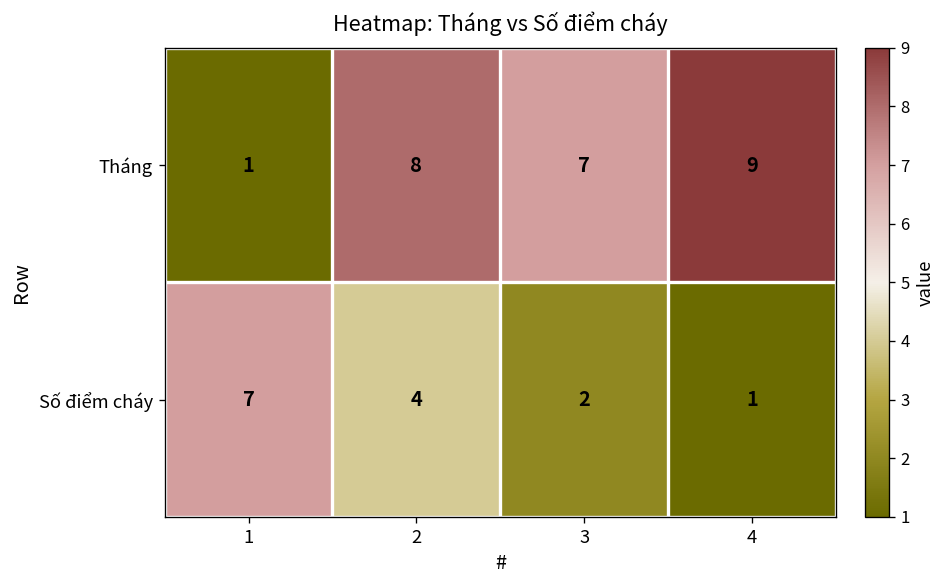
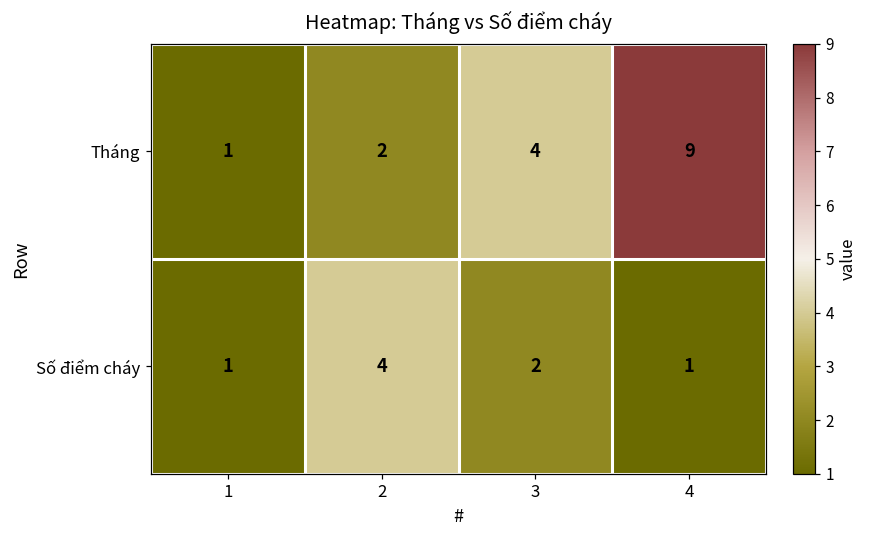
Tháng, 2: 8 -> 2
Tháng, 3: 7 -> 4
Số điểm cháy, 1: 7 -> 1
